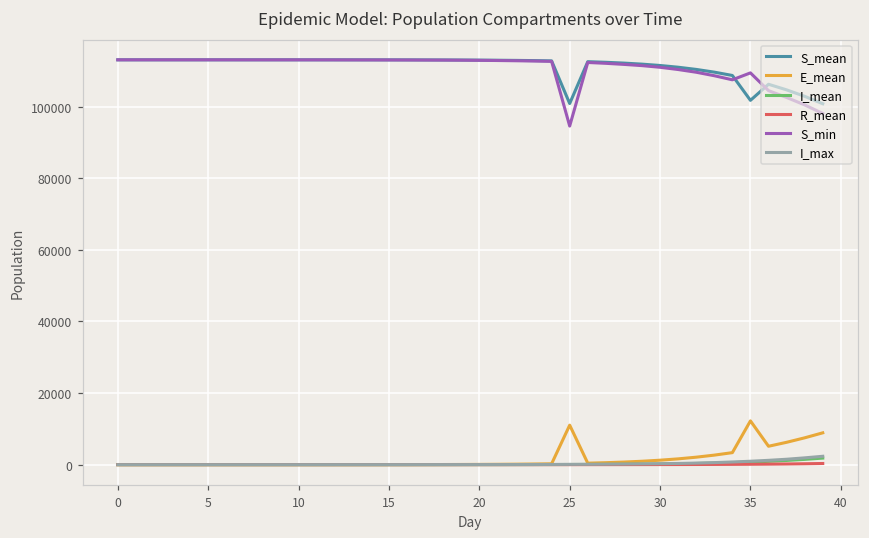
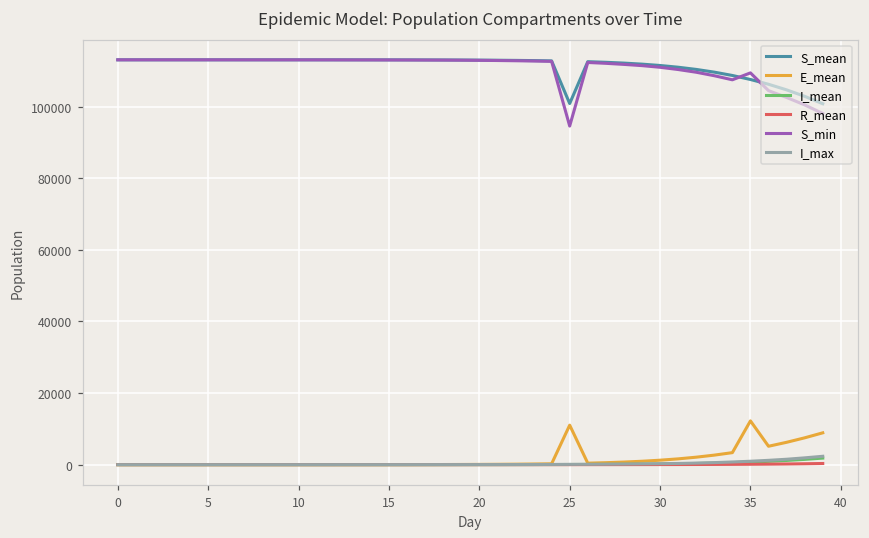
S_mean, 35: 102000 -> 108000
